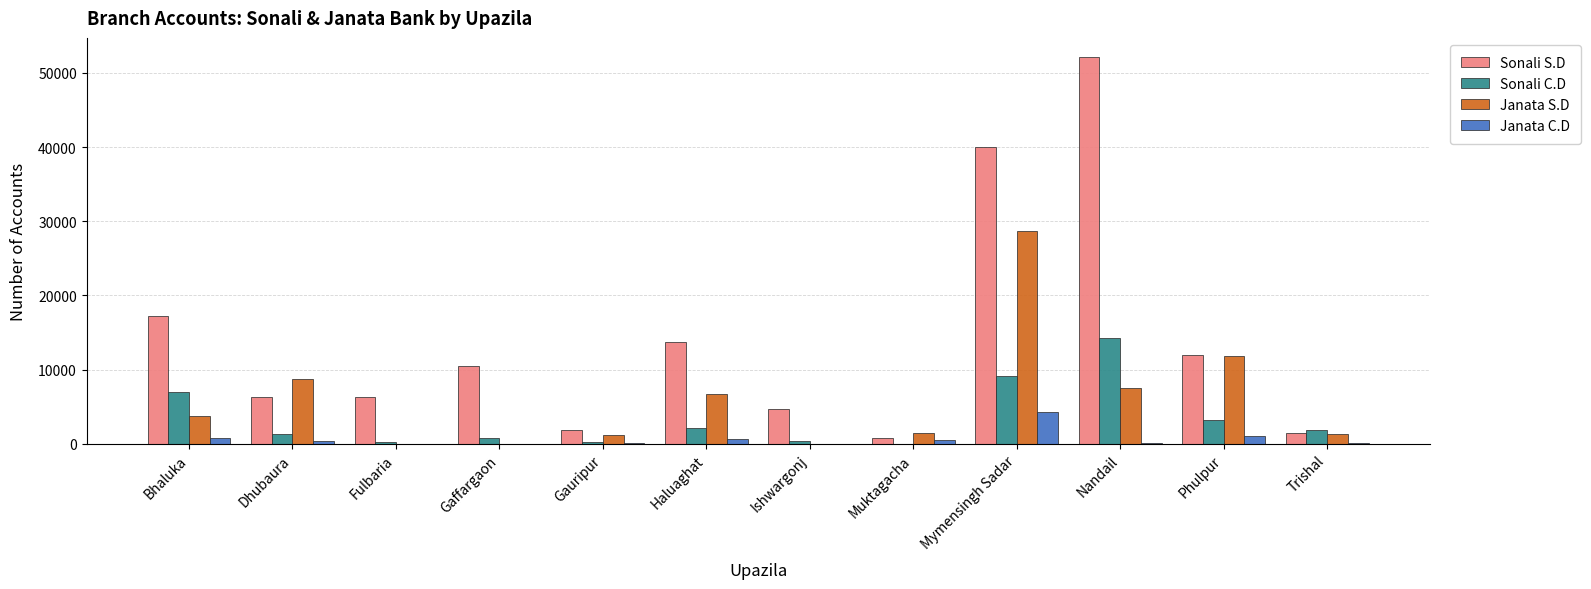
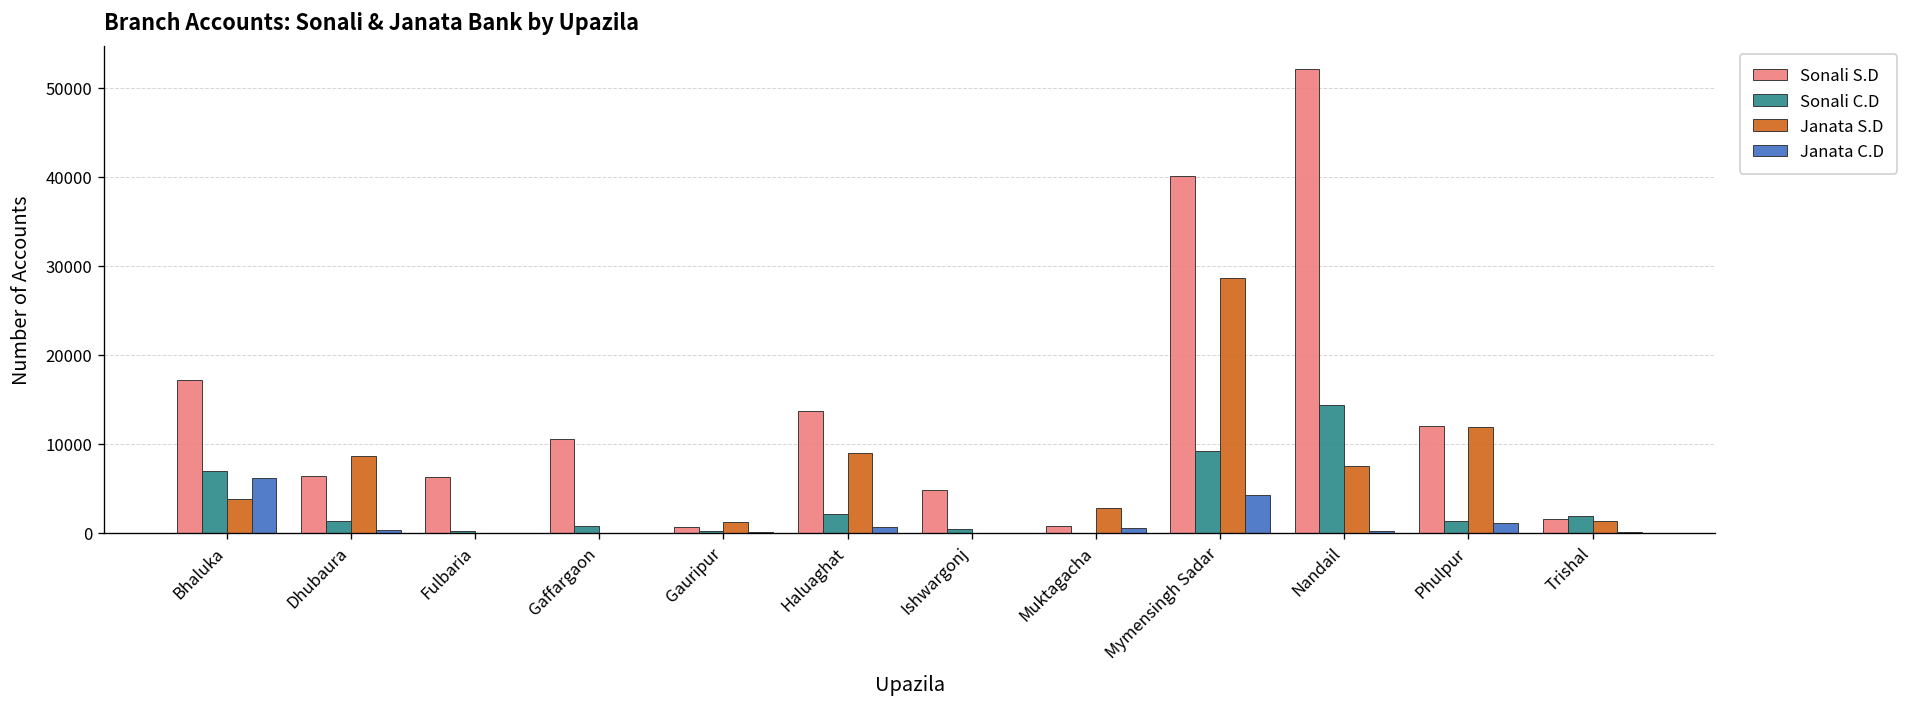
Janata C.D, Bhaluka: 1000 -> 6000
Sonali S.D, Gauripur: 2000 -> 1000
Janata S.D, Haluaghat: 7000 -> 9000
Janata S.D, Muktagacha: 1000 -> 3000
Sonali C.D, Phulpur: 3000 -> 1000
